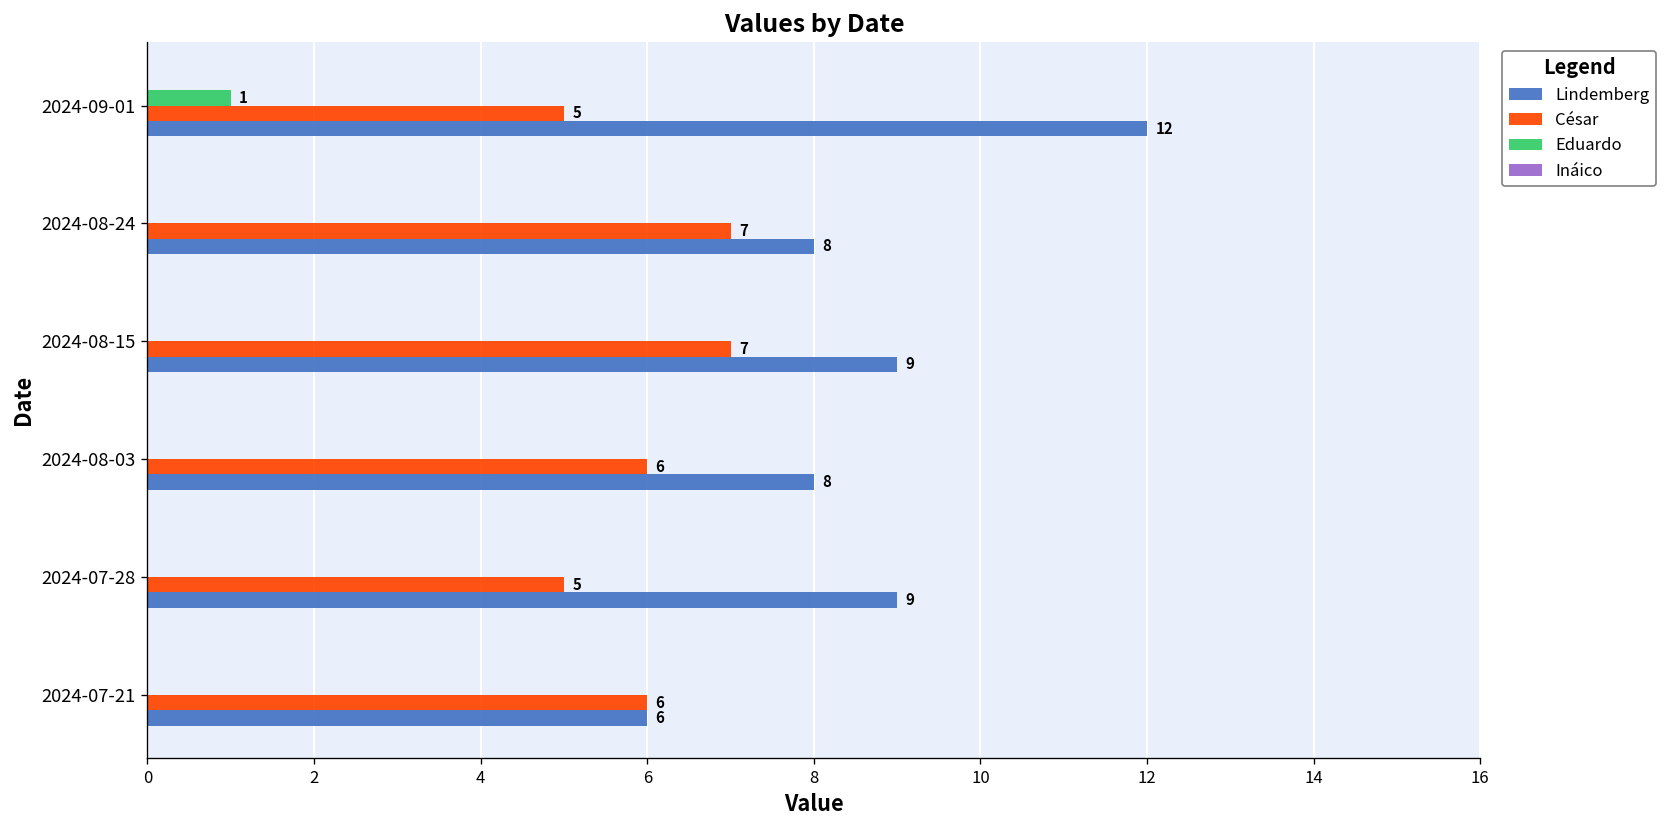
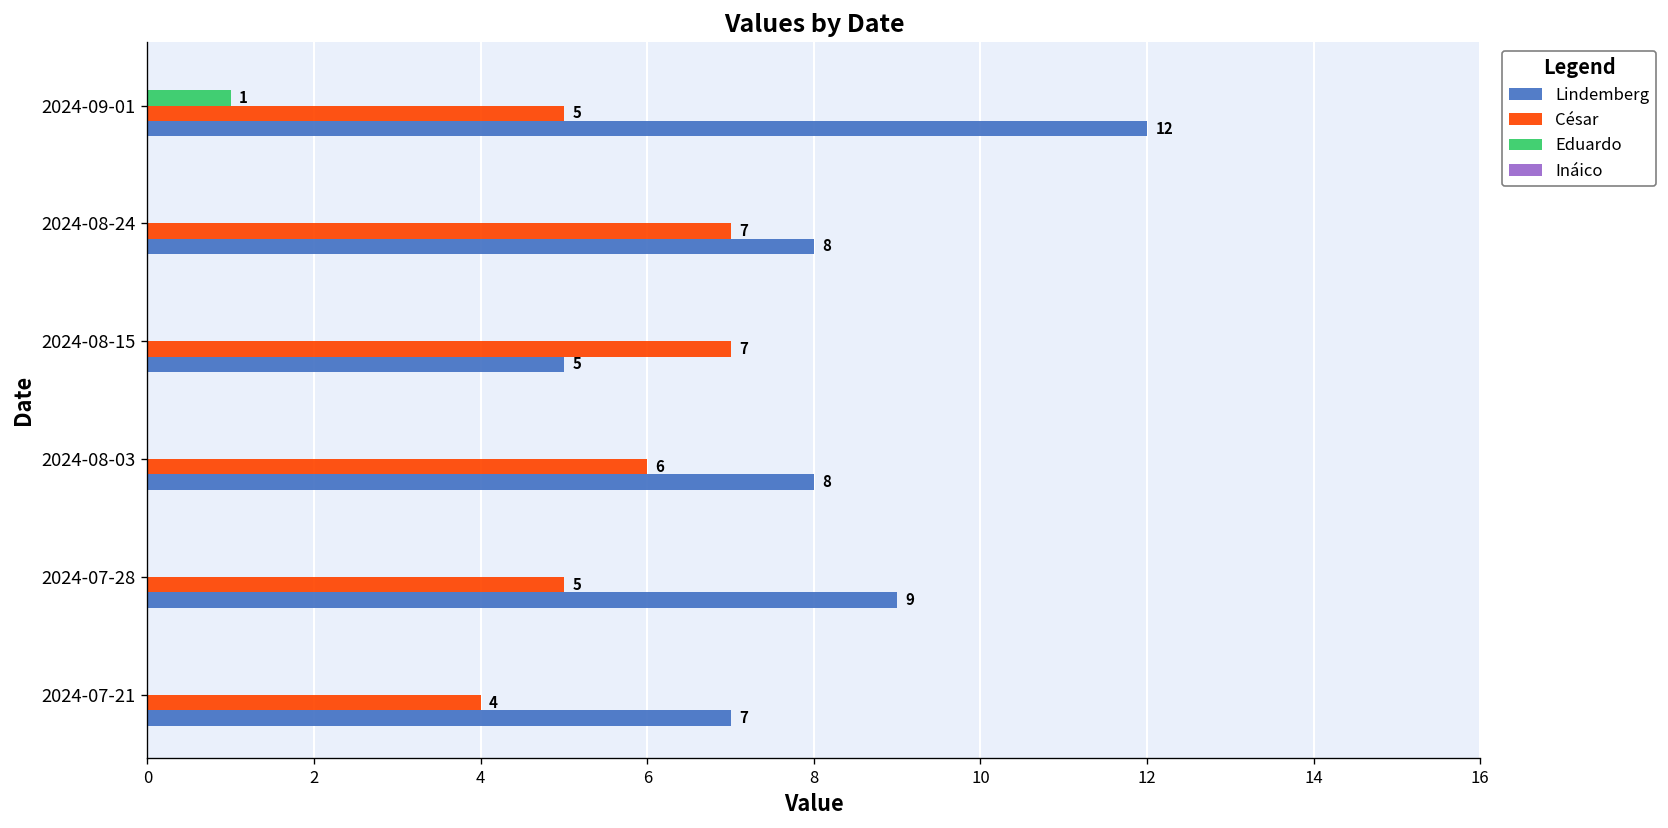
Lindemberg, 2024-08-15: 9 -> 5
César, 2024-07-21: 6 -> 4
Lindemberg, 2024-07-21: 6 -> 7
